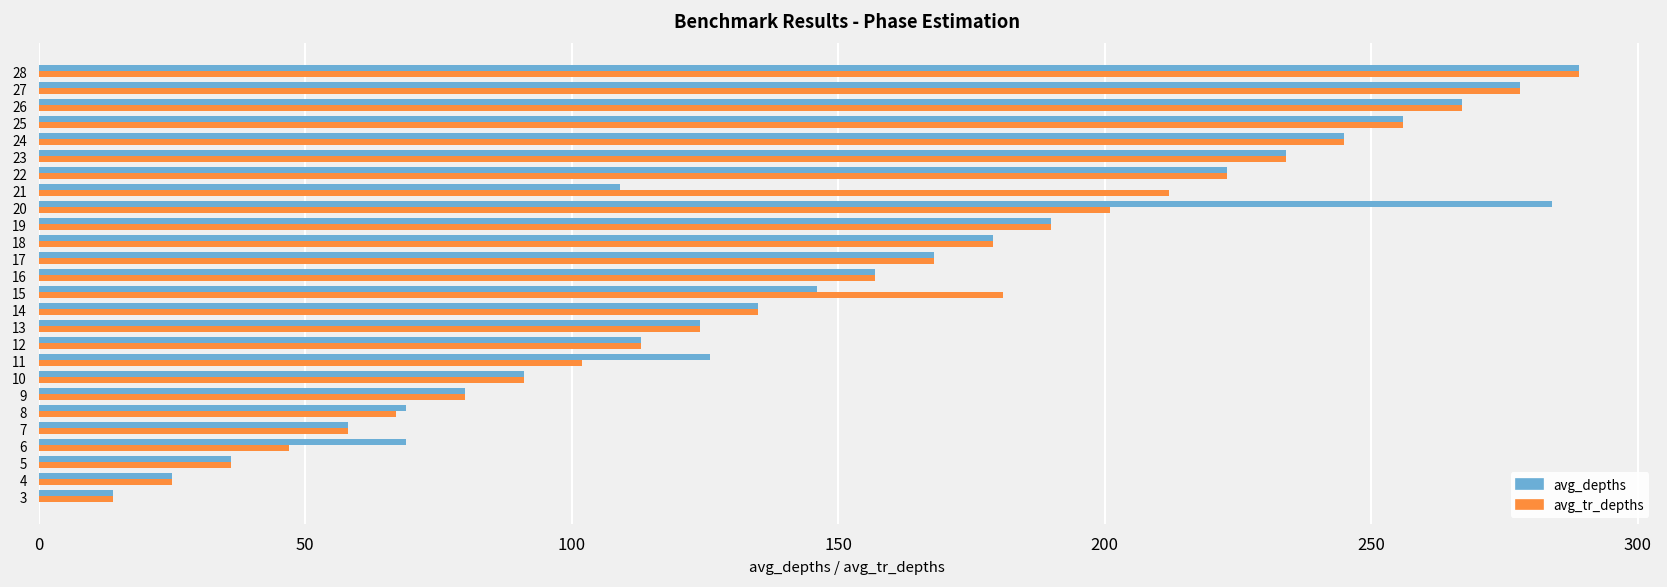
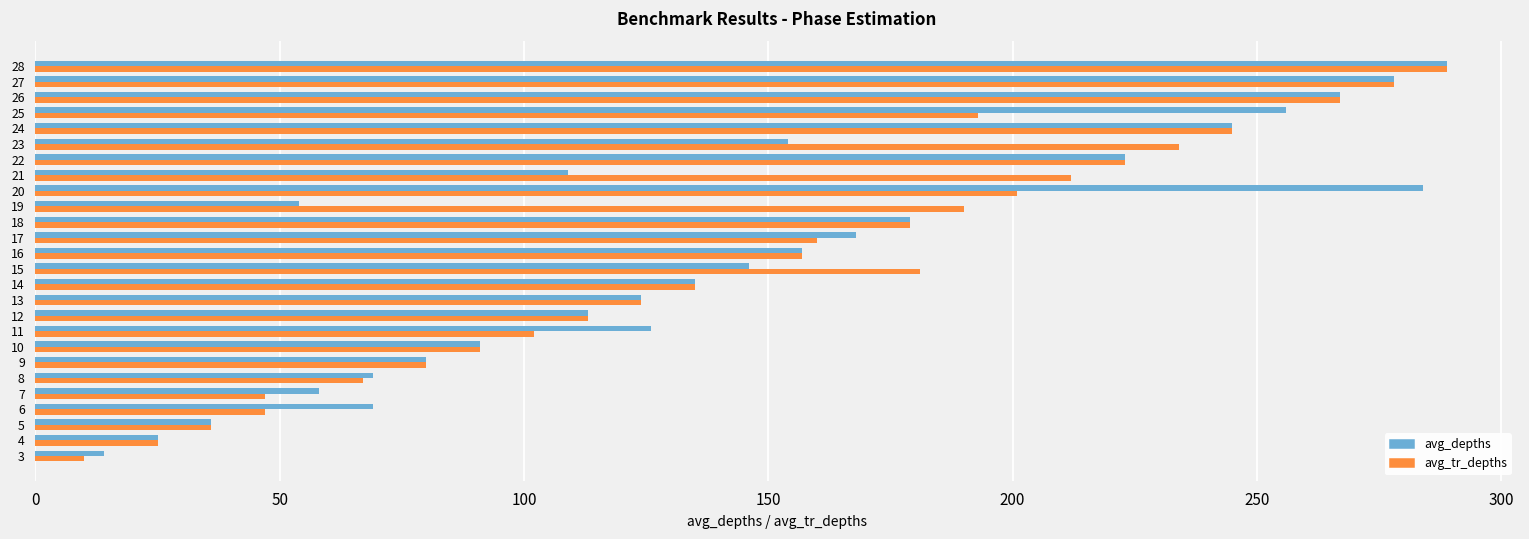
avg_tr_depths, 25: 256 -> 193
avg_depths, 23: 234 -> 154
avg_depths, 19: 190 -> 54
avg_tr_depths, 17: 168 -> 160
avg_tr_depths, 7: 58 -> 47
avg_tr_depths, 3: 14 -> 10
